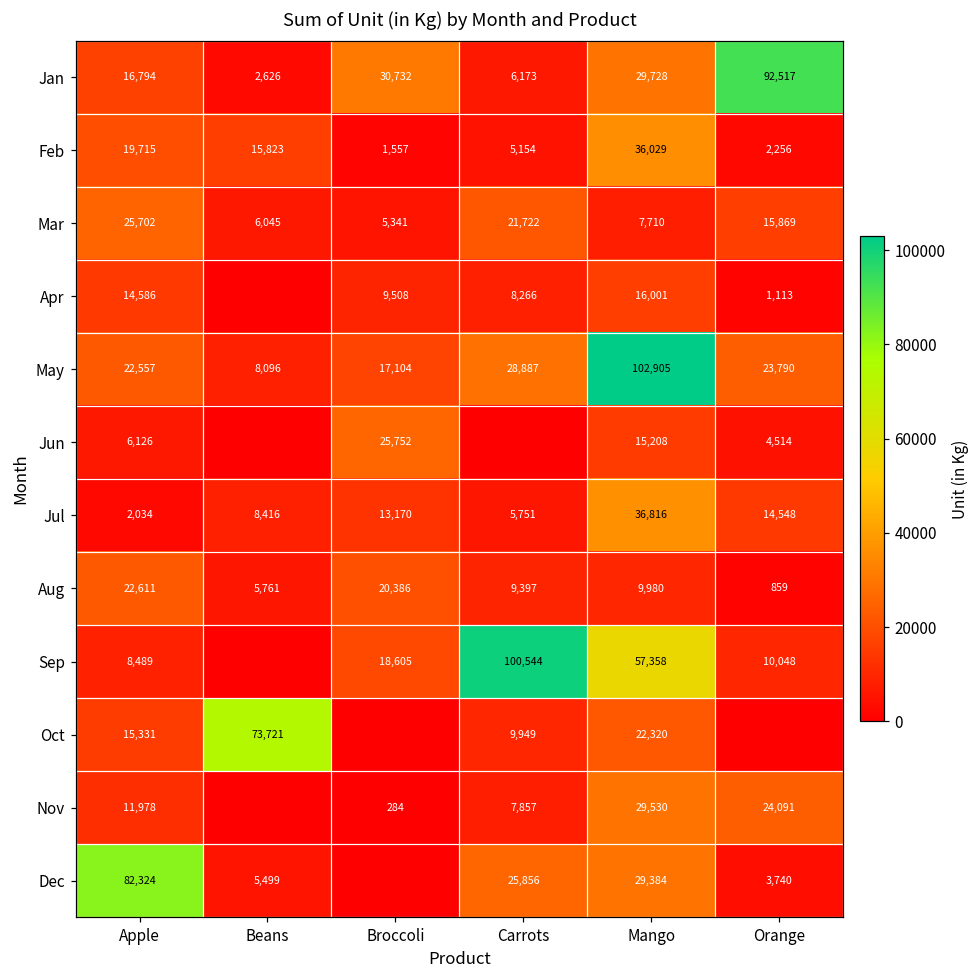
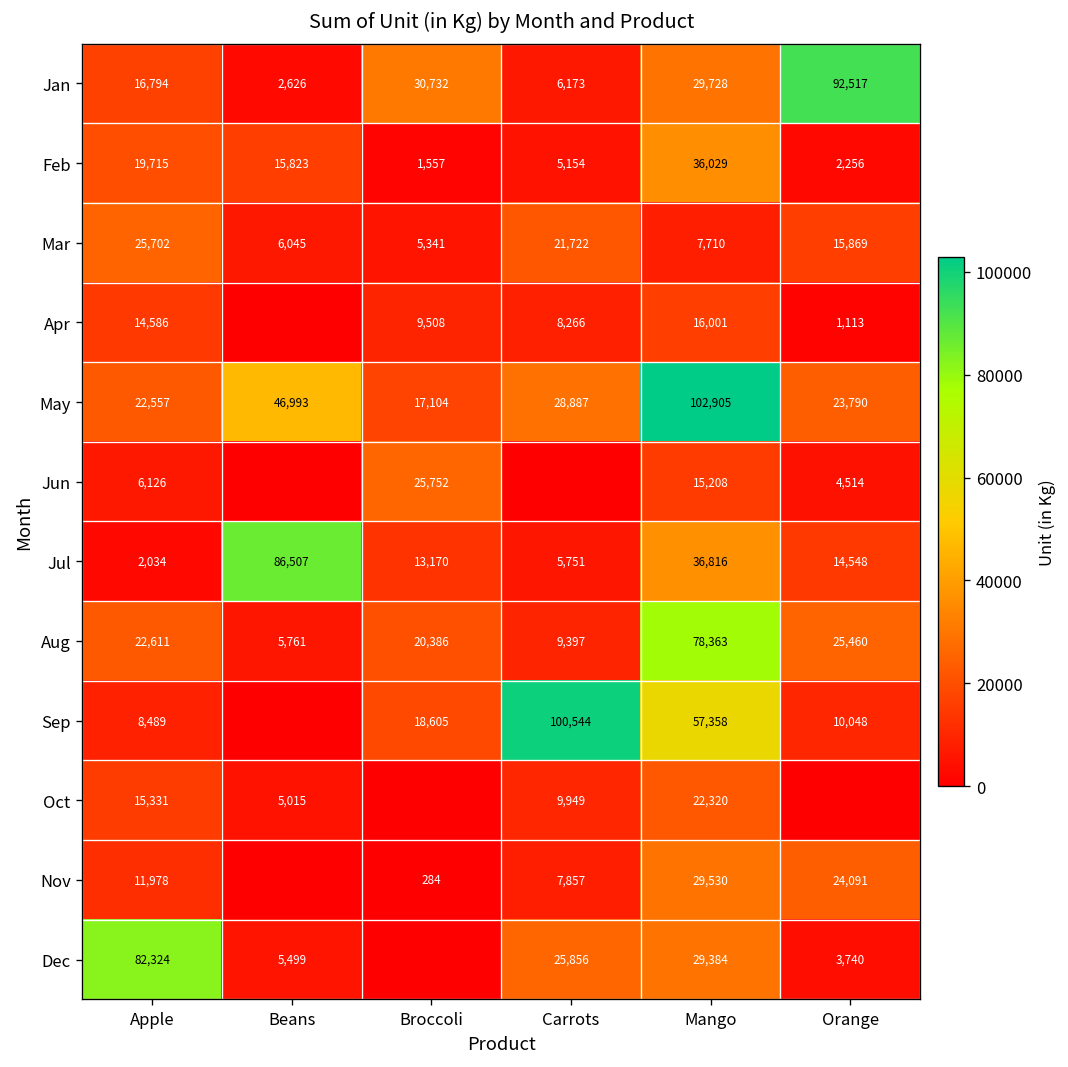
May, Beans: 8,096 -> 46,993
Jul, Beans: 8,416 -> 86,507
Aug, Mango: 9,980 -> 78,363
Aug, Orange: 859 -> 25,460
Oct, Beans: 73,721 -> 5,015
